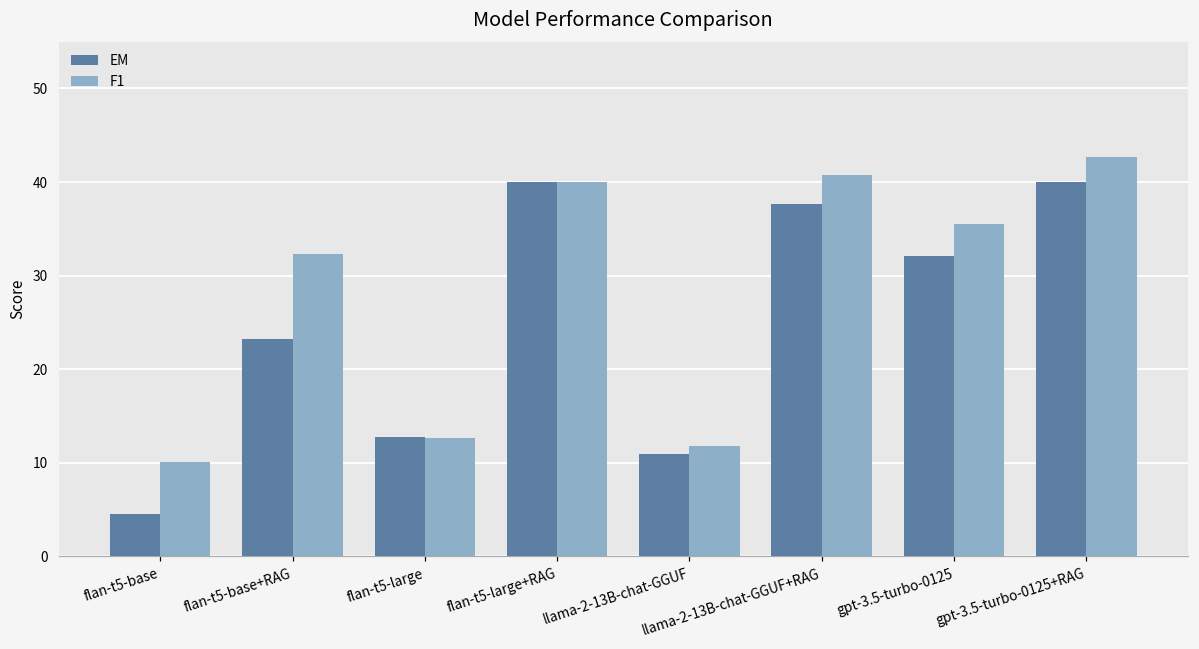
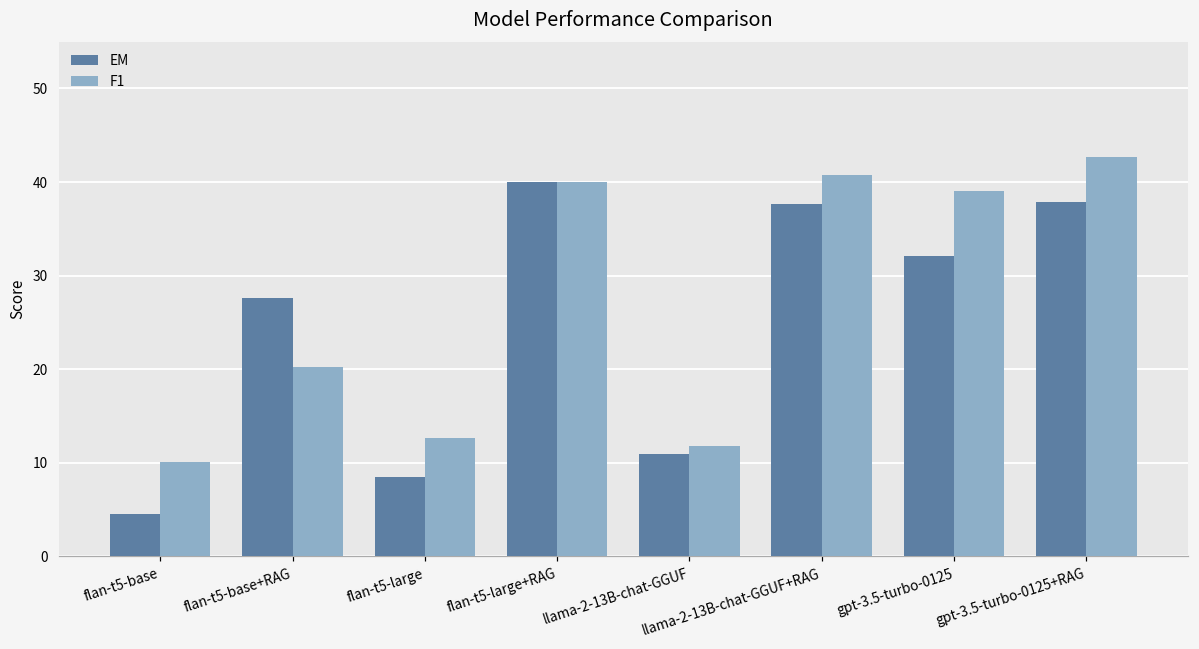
EM, flan-t5-base+RAG: 23 -> 28
F1, flan-t5-base+RAG: 32 -> 20
EM, flan-t5-large: 13 -> 8
F1, gpt-3.5-turbo-0125: 36 -> 39
EM, gpt-3.5-turbo-0125+RAG: 40 -> 38
